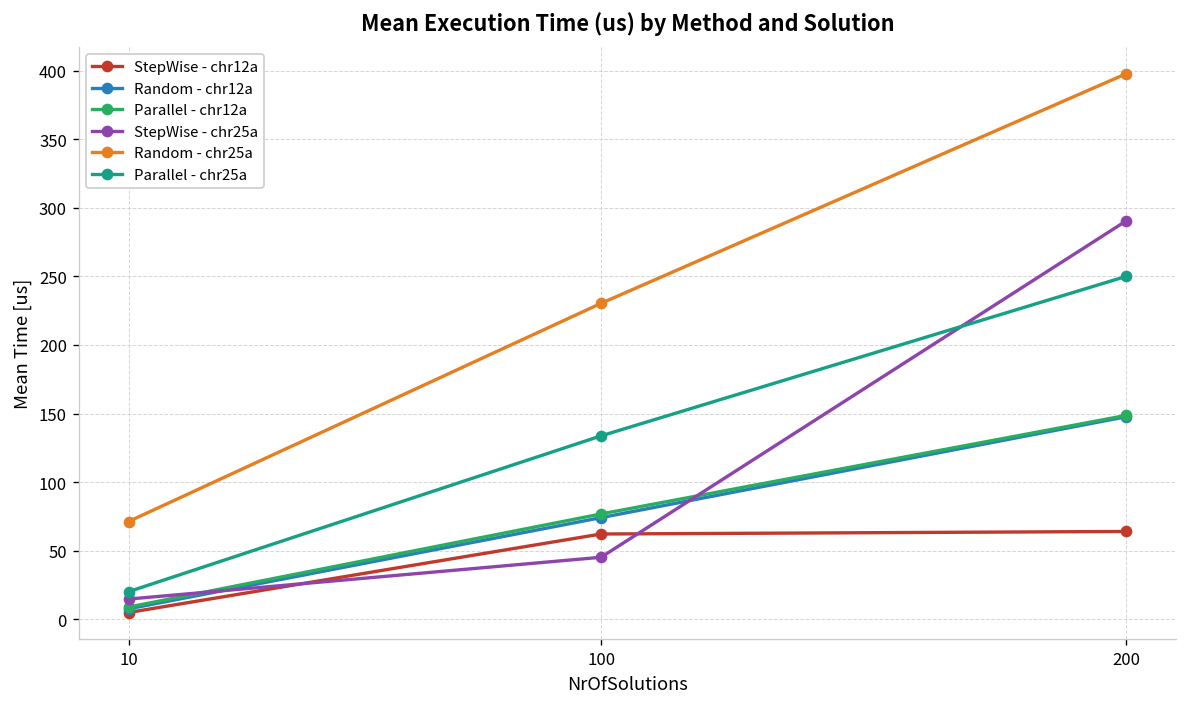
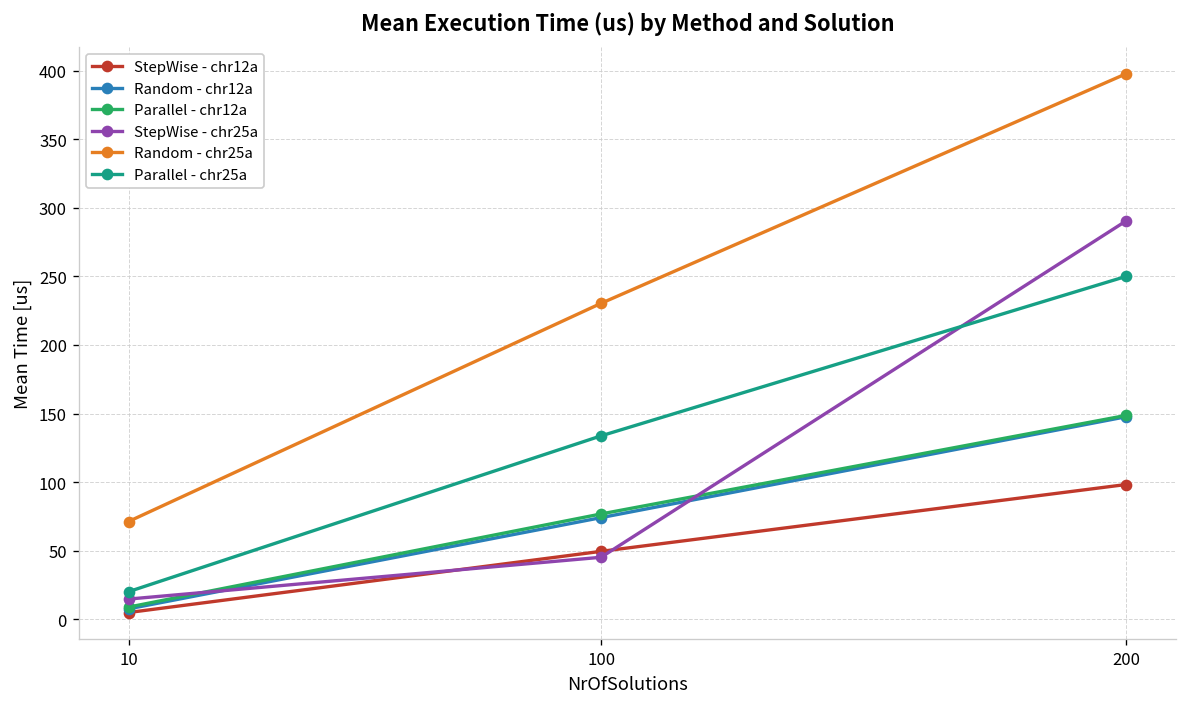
StepWise - chr12a, 100: 62 -> 49
StepWise - chr12a, 200: 64 -> 98
